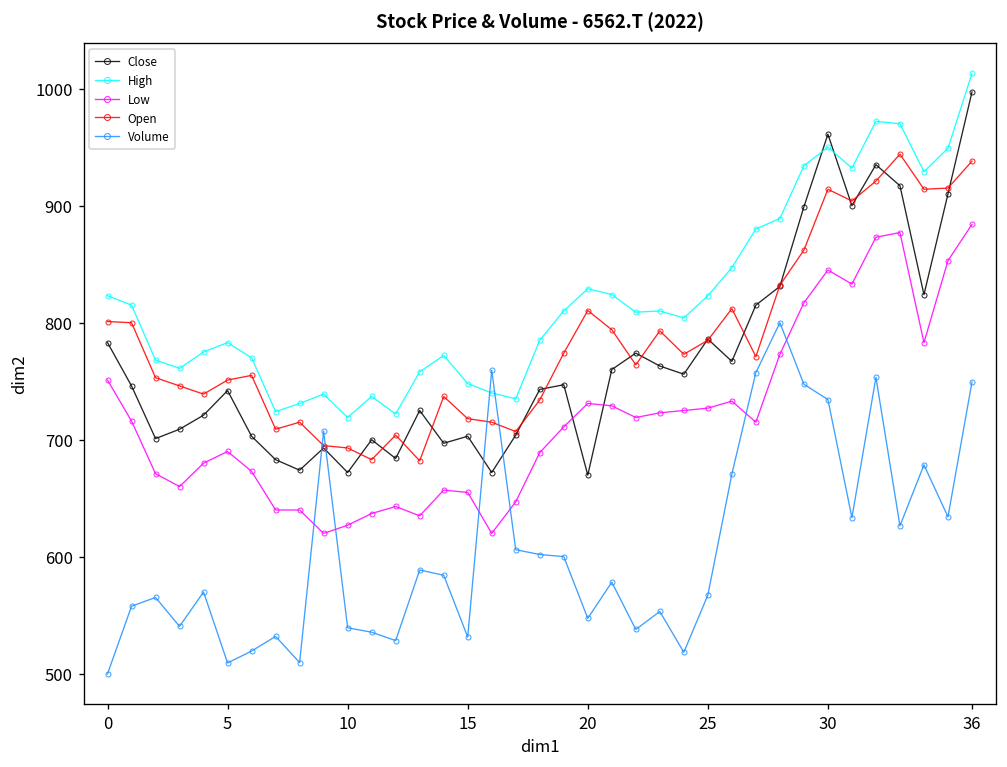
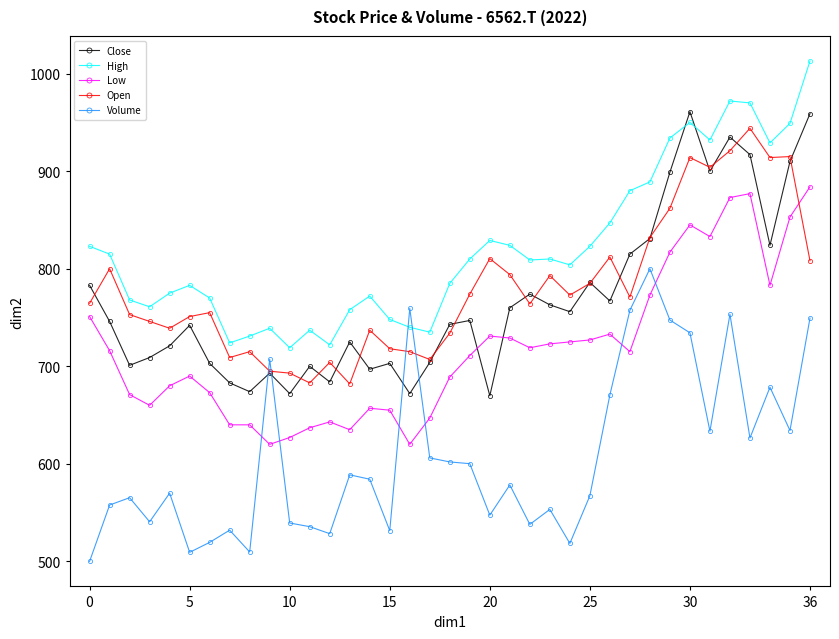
Open, 0: 800 -> 760
Close, 36: 1000 -> 960
Open, 36: 940 -> 810
